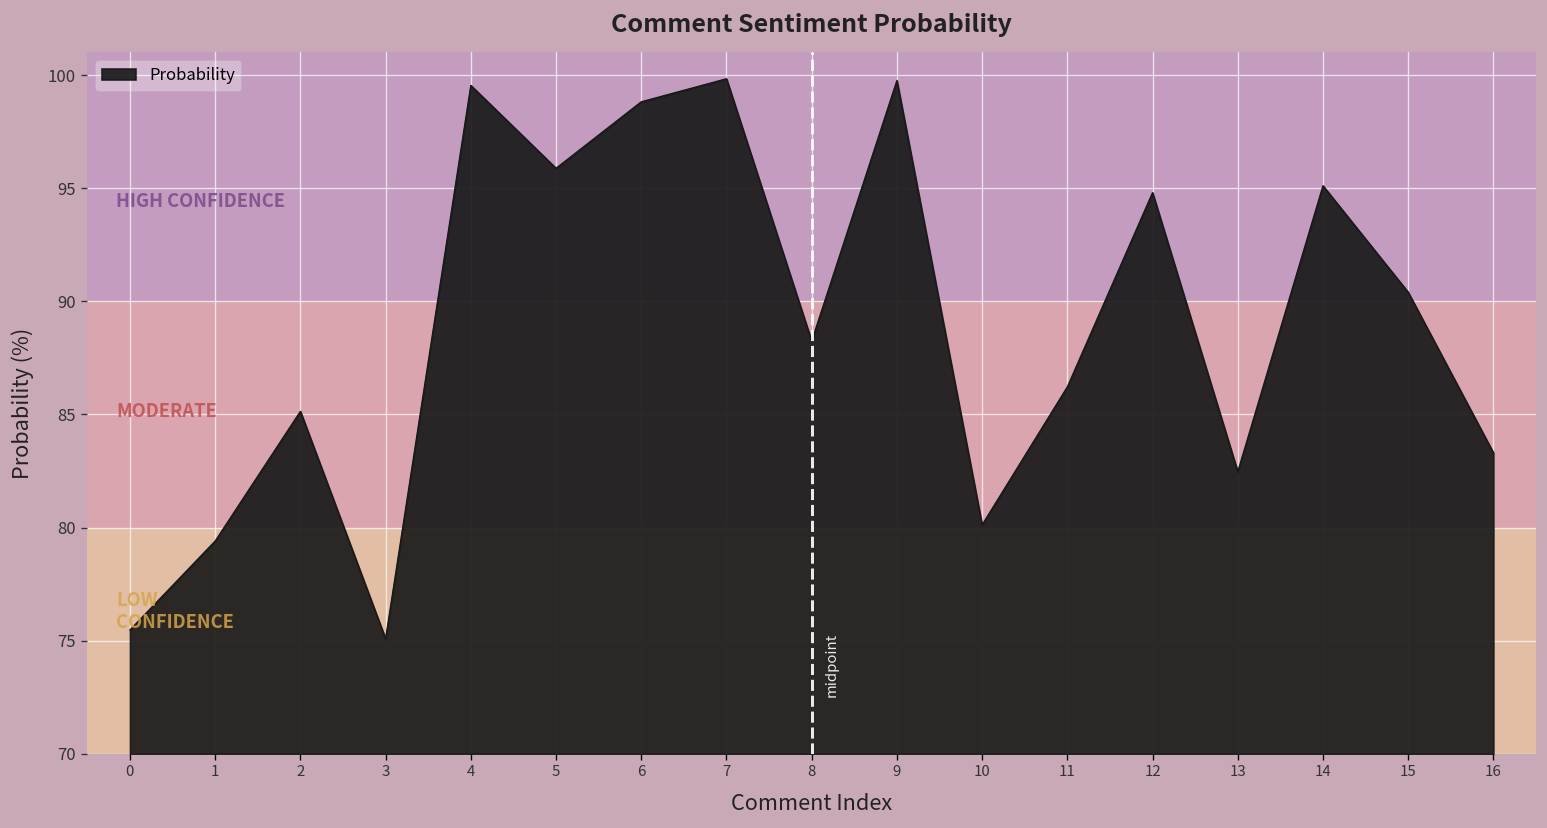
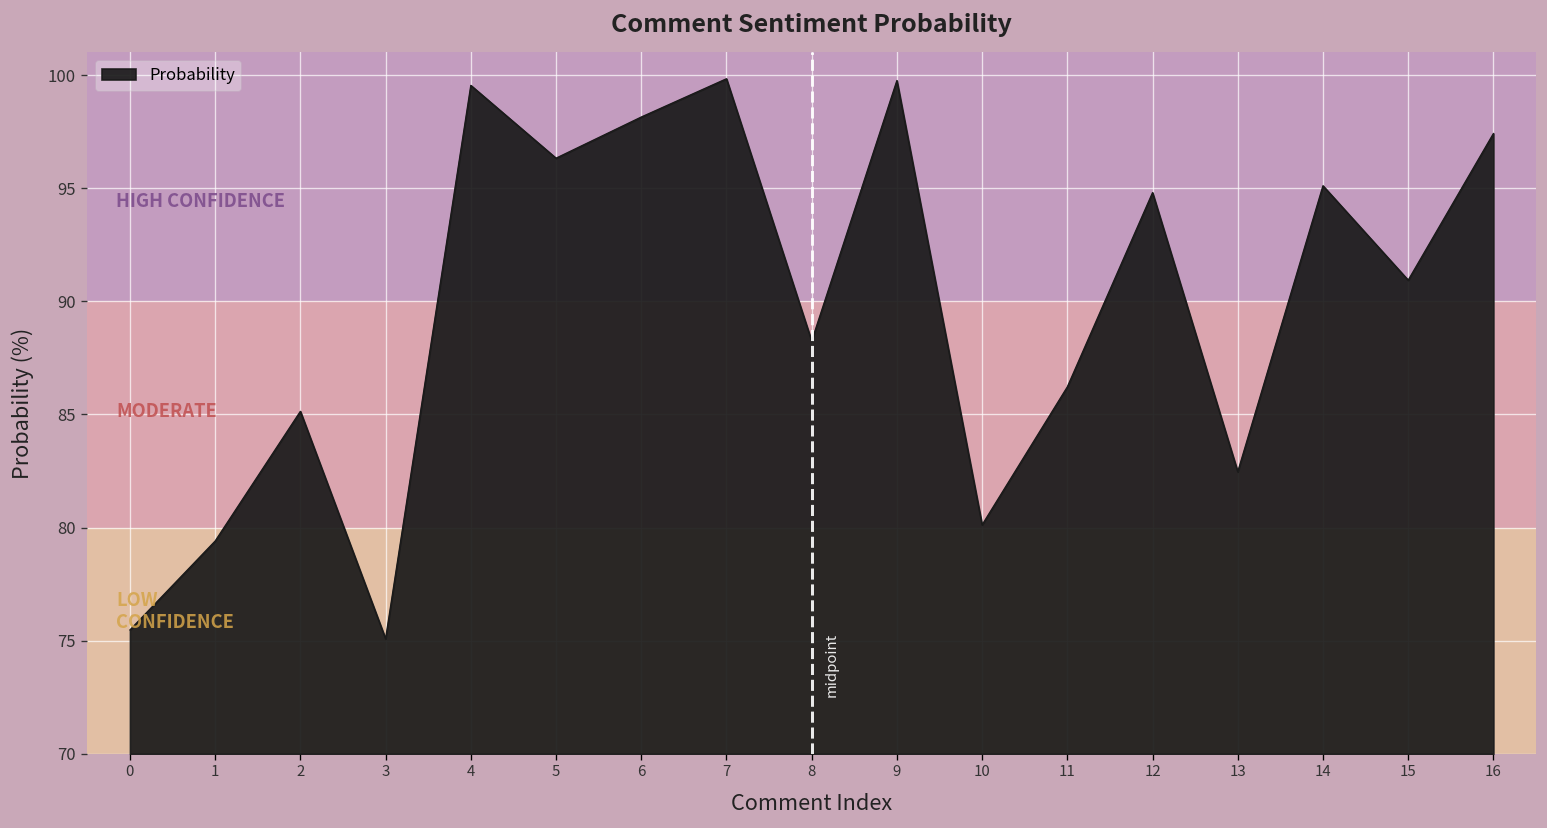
5: 95.9 -> 96.3
6: 98.8 -> 98.1
15: 90.4 -> 90.9
16: 83.3 -> 97.4
